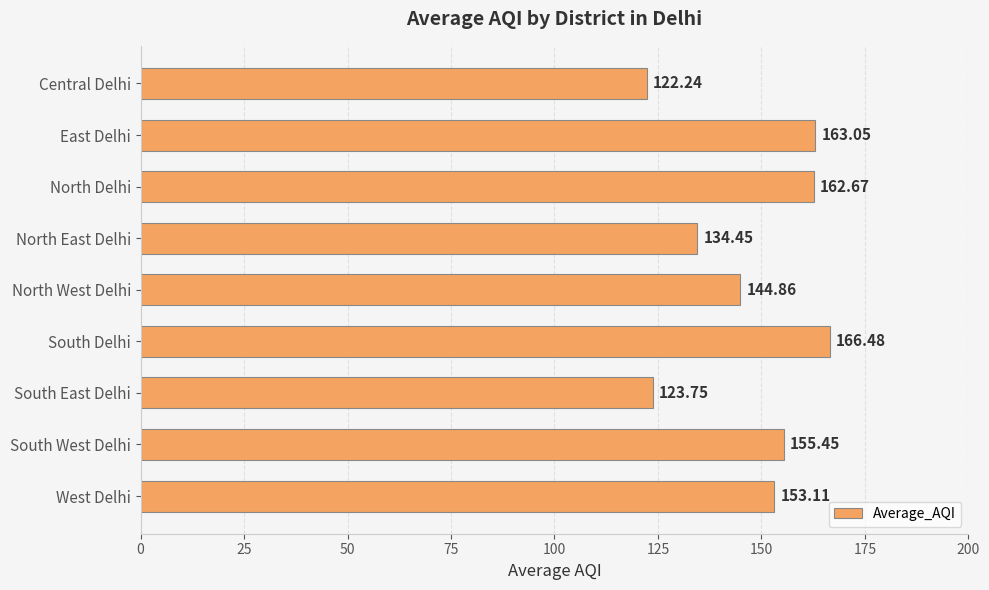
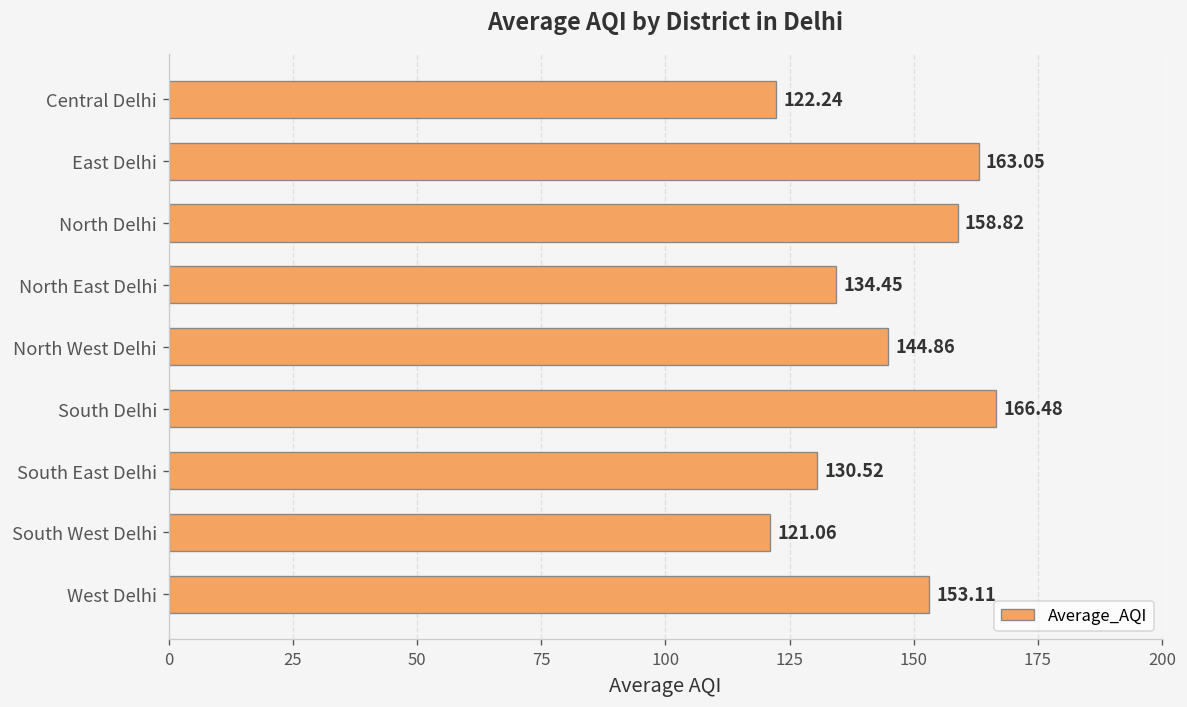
North Delhi: 162.67 -> 158.82
South East Delhi: 123.75 -> 130.52
South West Delhi: 155.45 -> 121.06
